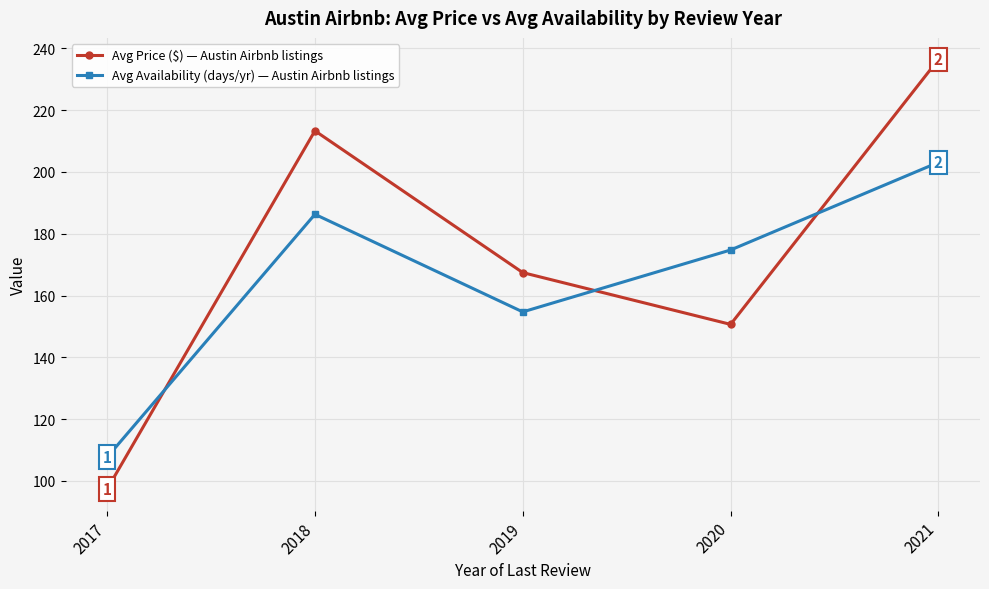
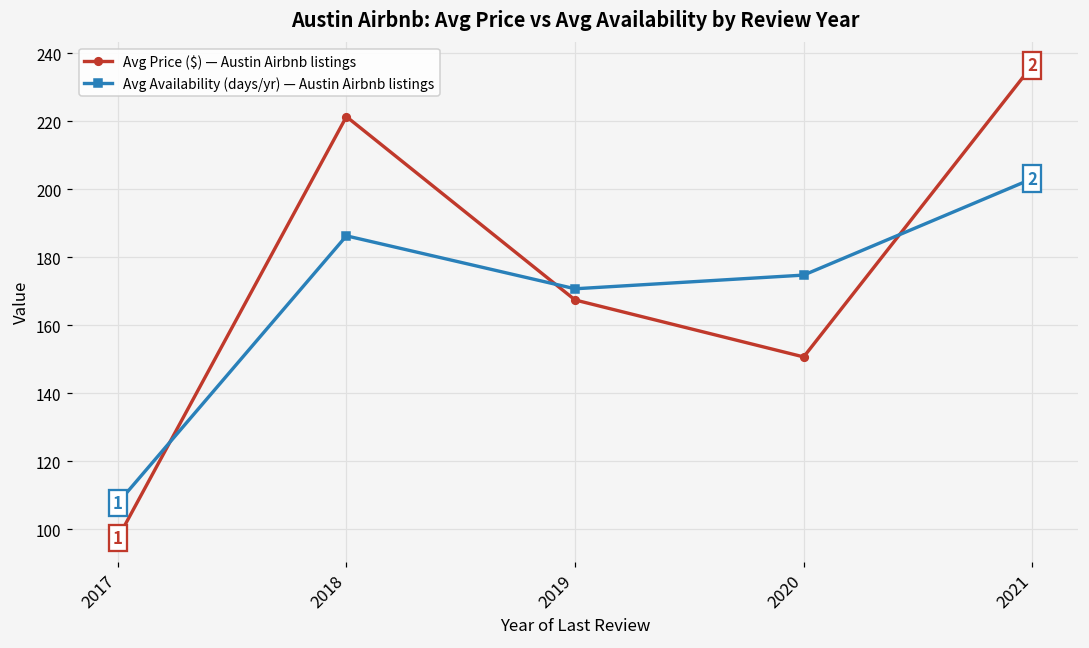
Avg Price ($) — Austin Airbnb listings, 2018: 213 -> 221
Avg Availability (days/yr) — Austin Airbnb listings, 2019: 155 -> 171
